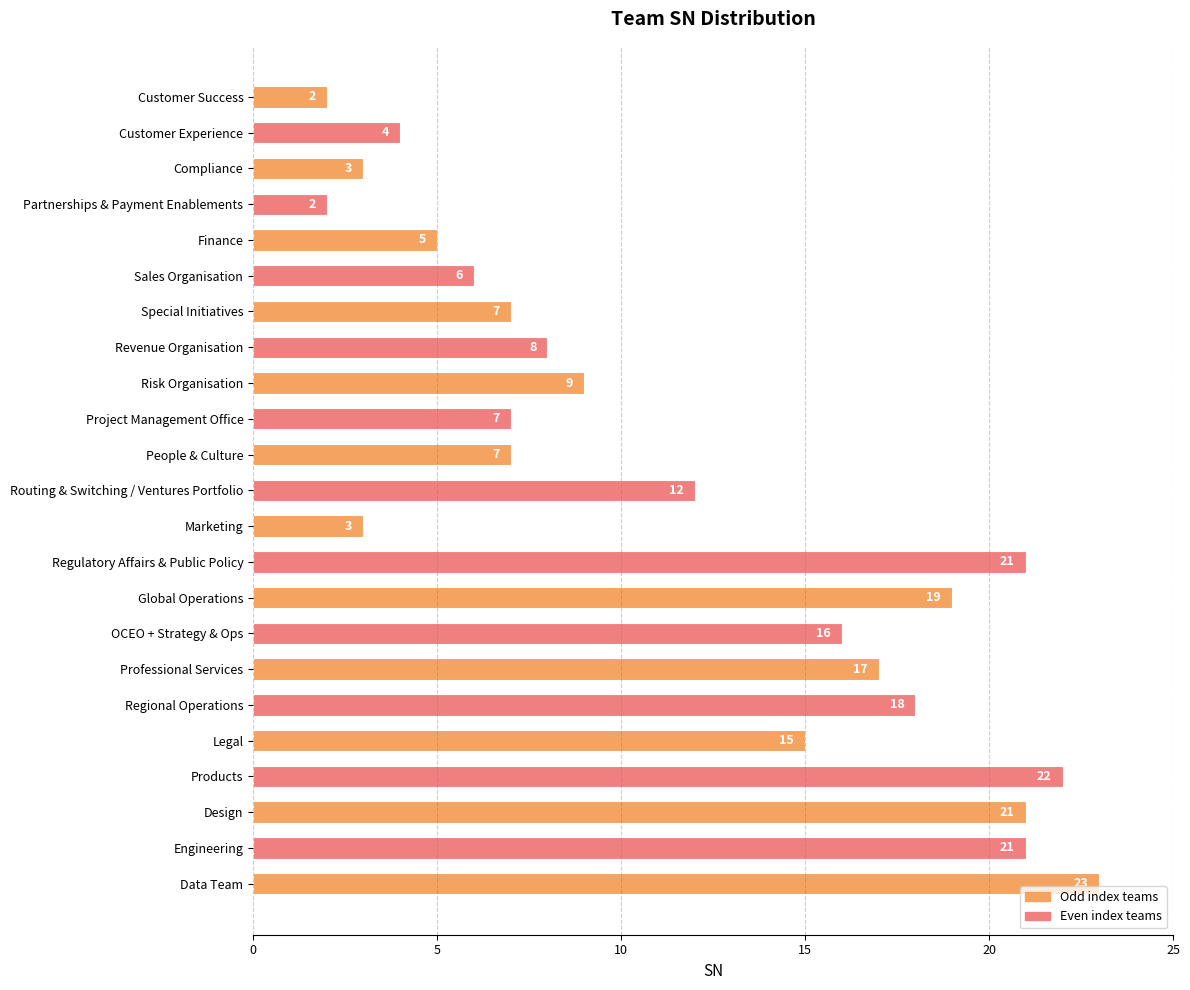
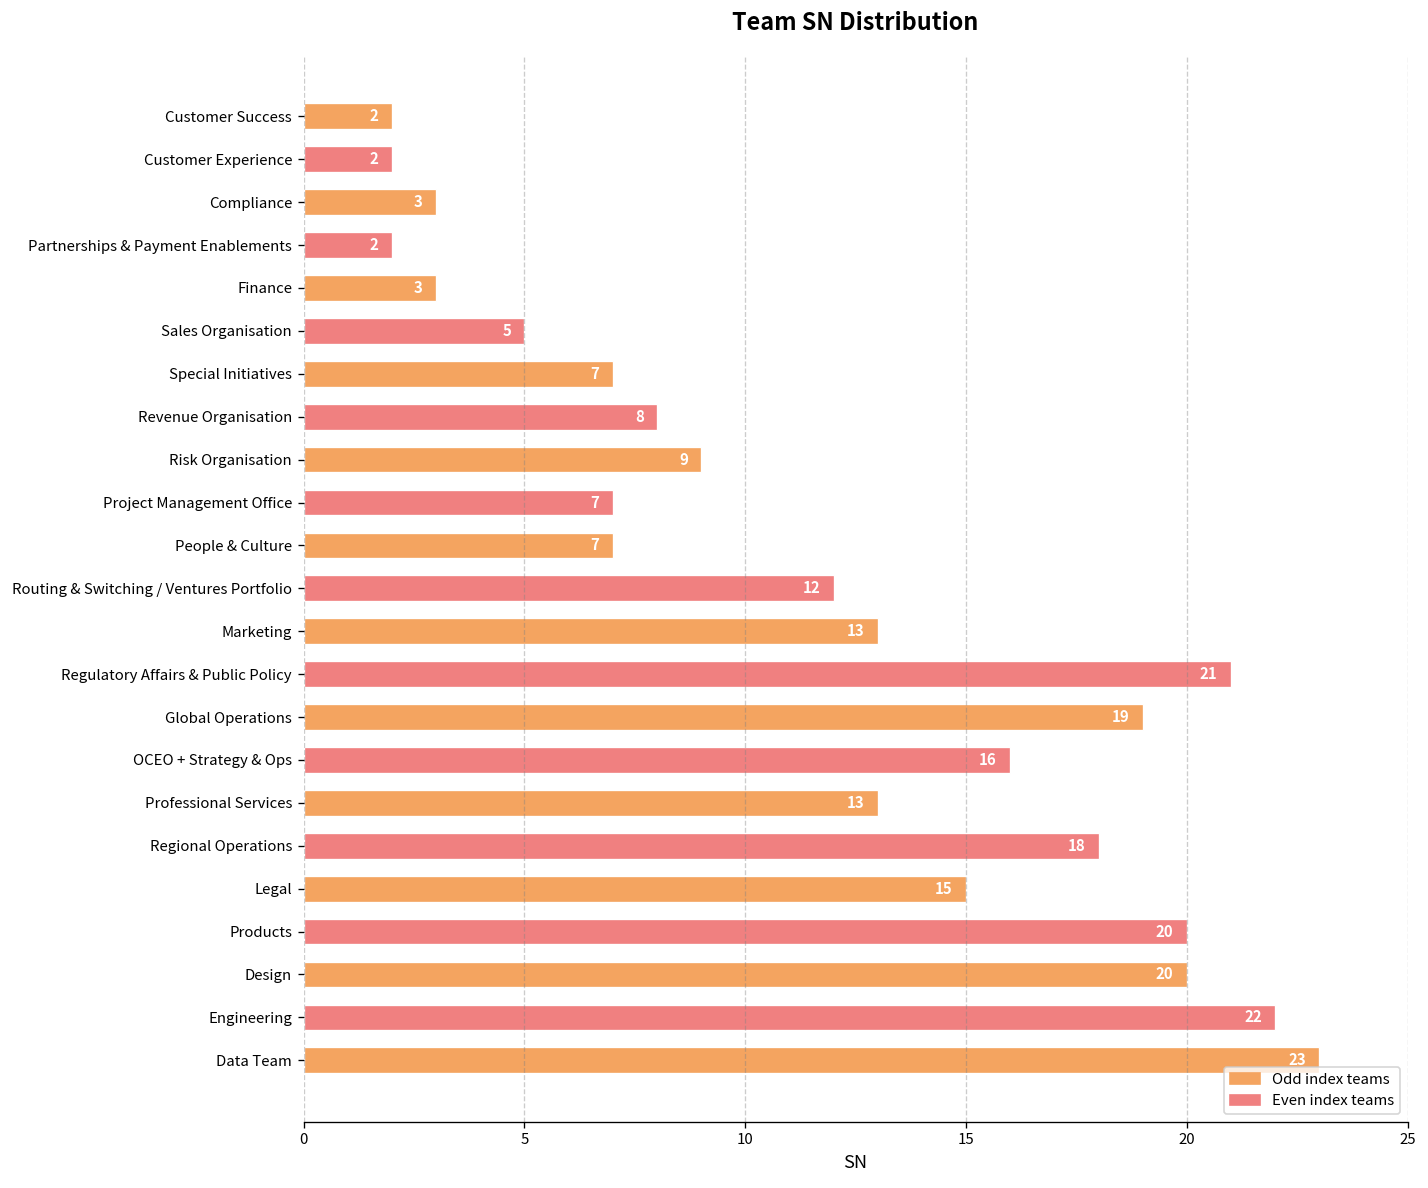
Customer Experience: 4 -> 2
Finance: 5 -> 3
Sales Organisation: 6 -> 5
Marketing: 3 -> 13
Professional Services: 17 -> 13
Products: 22 -> 20
Design: 21 -> 20
Engineering: 21 -> 22
